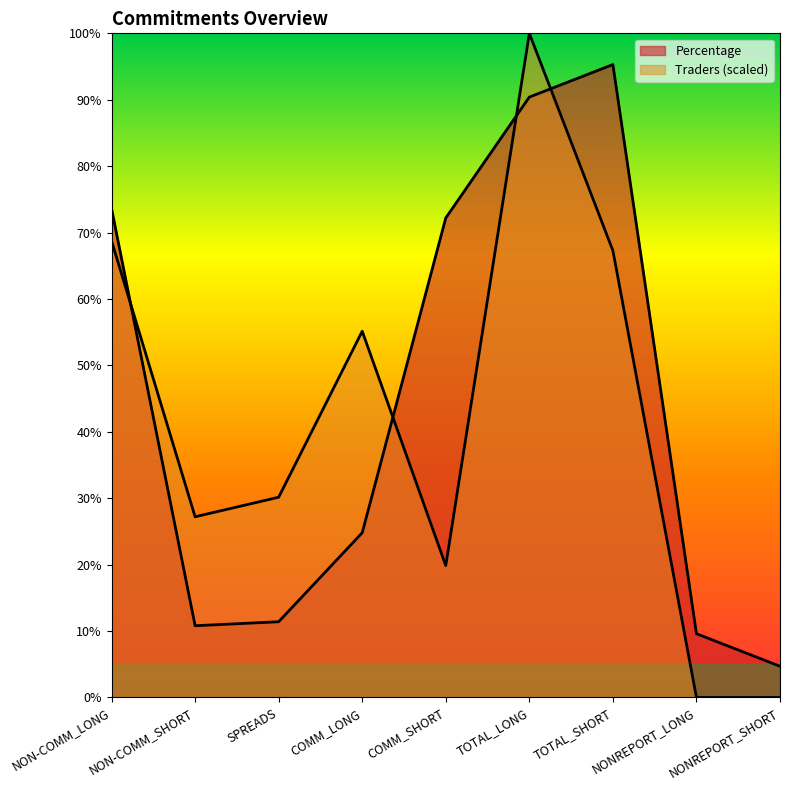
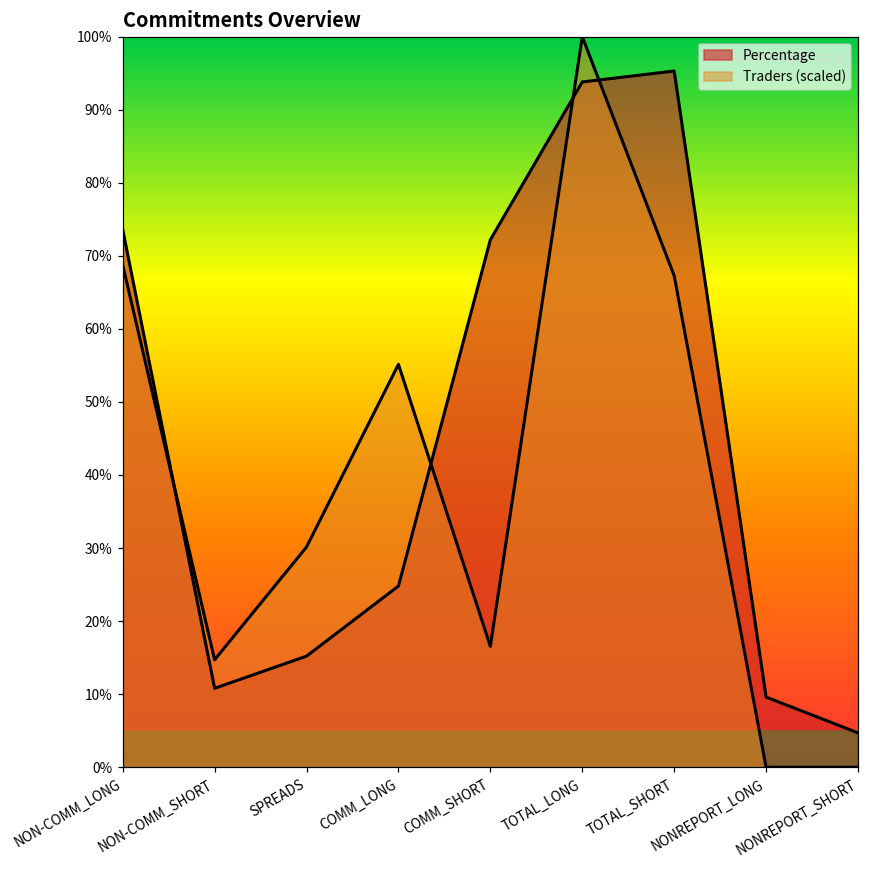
Traders (scaled), NON-COMM_SHORT: 27% -> 15%
Percentage, SPREADS: 11% -> 15%
Traders (scaled), COMM_SHORT: 20% -> 17%
Percentage, TOTAL_LONG: 90% -> 94%
